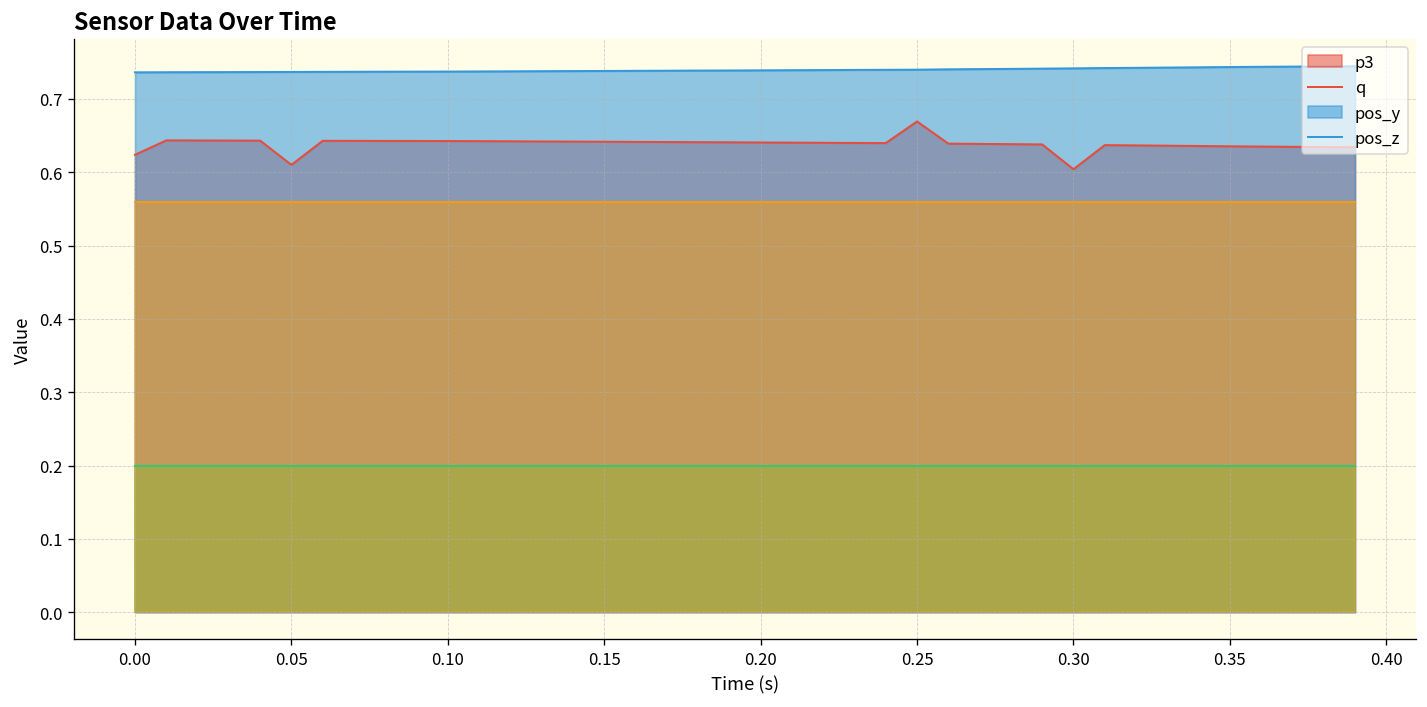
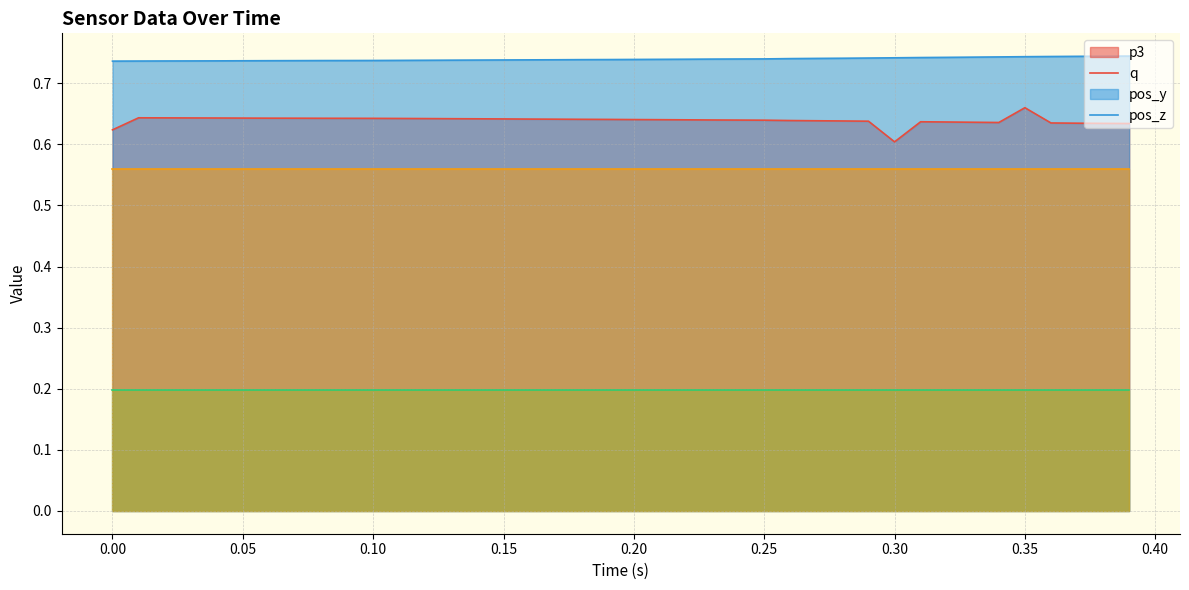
p3, 0.05: 0.61 -> 0.64
p3, 0.25: 0.67 -> 0.64
p3, 0.35: 0.64 -> 0.66
